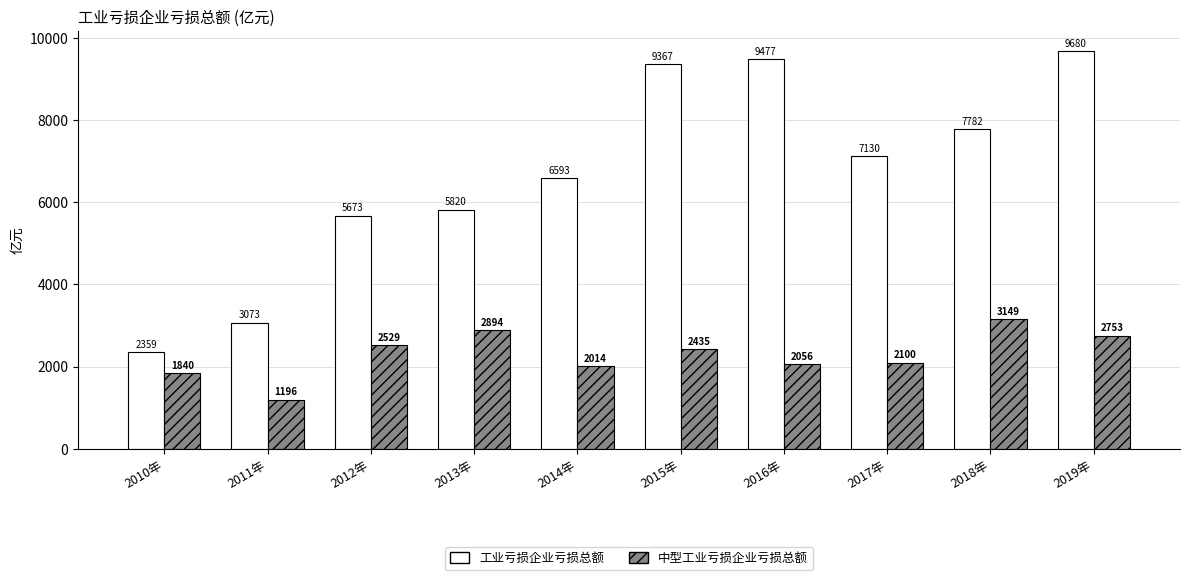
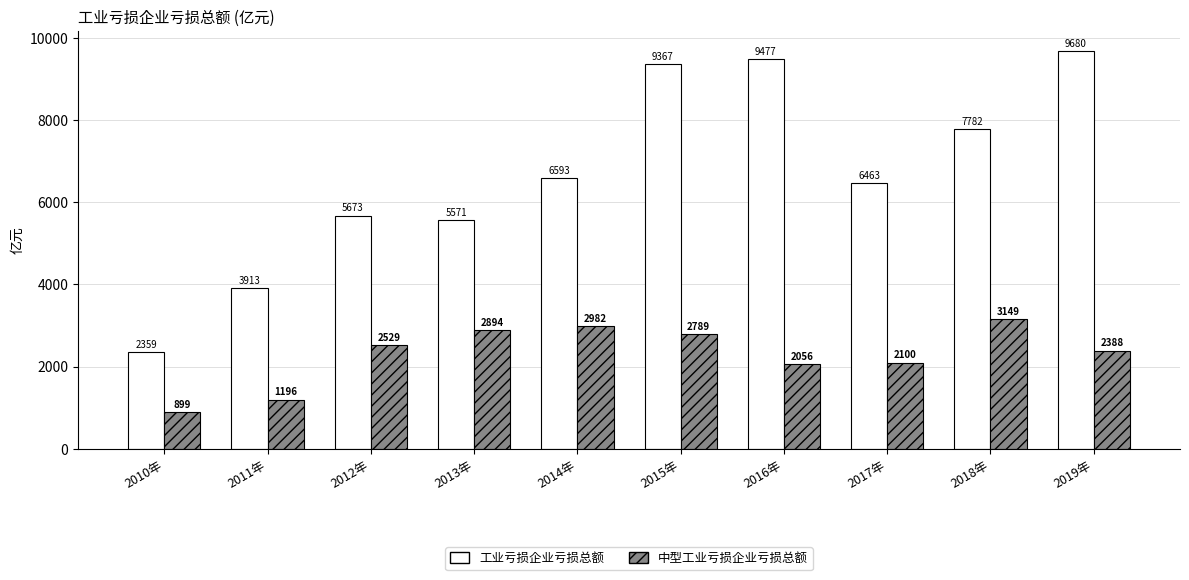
中型工业亏损企业亏损总额, 2010年: 1840 -> 899
工业亏损企业亏损总额, 2011年: 3073 -> 3913
工业亏损企业亏损总额, 2013年: 5820 -> 5571
中型工业亏损企业亏损总额, 2014年: 2014 -> 2982
中型工业亏损企业亏损总额, 2015年: 2435 -> 2789
工业亏损企业亏损总额, 2017年: 7130 -> 6463
中型工业亏损企业亏损总额, 2019年: 2753 -> 2388
